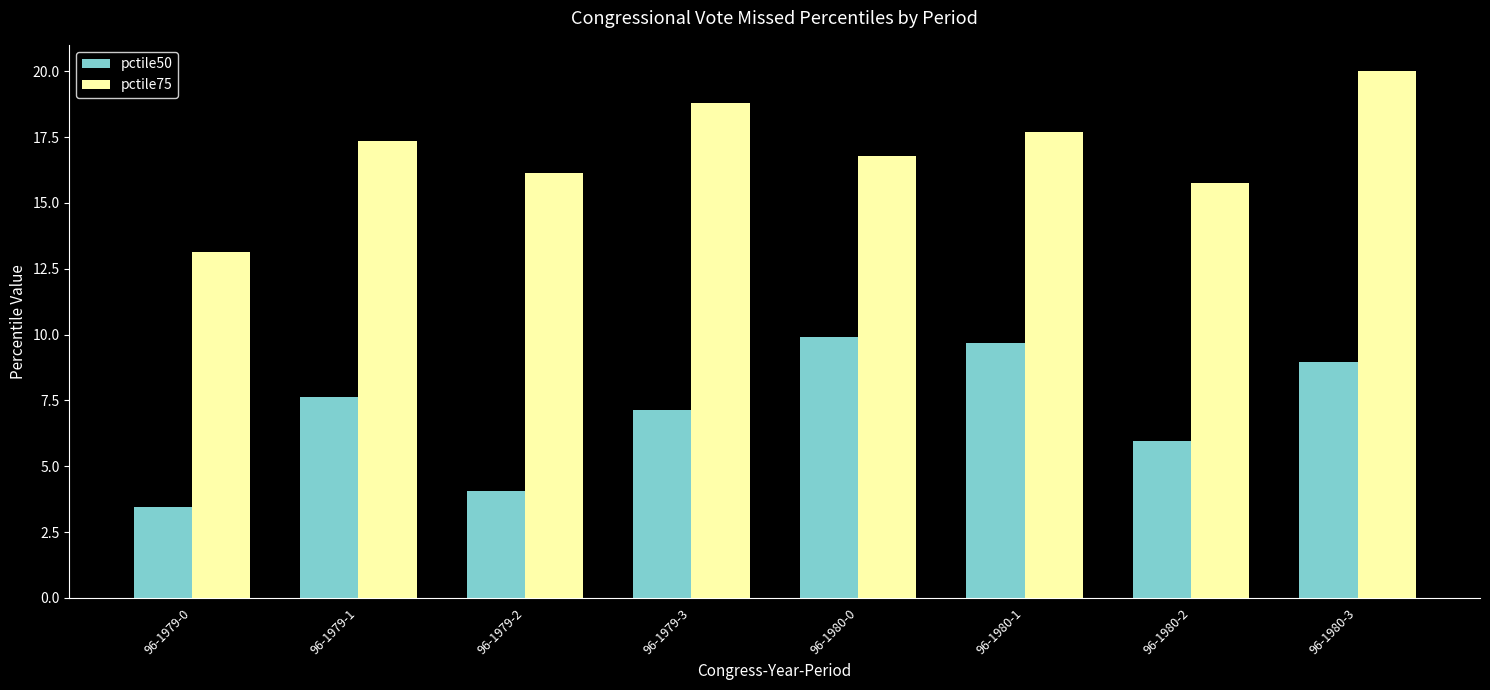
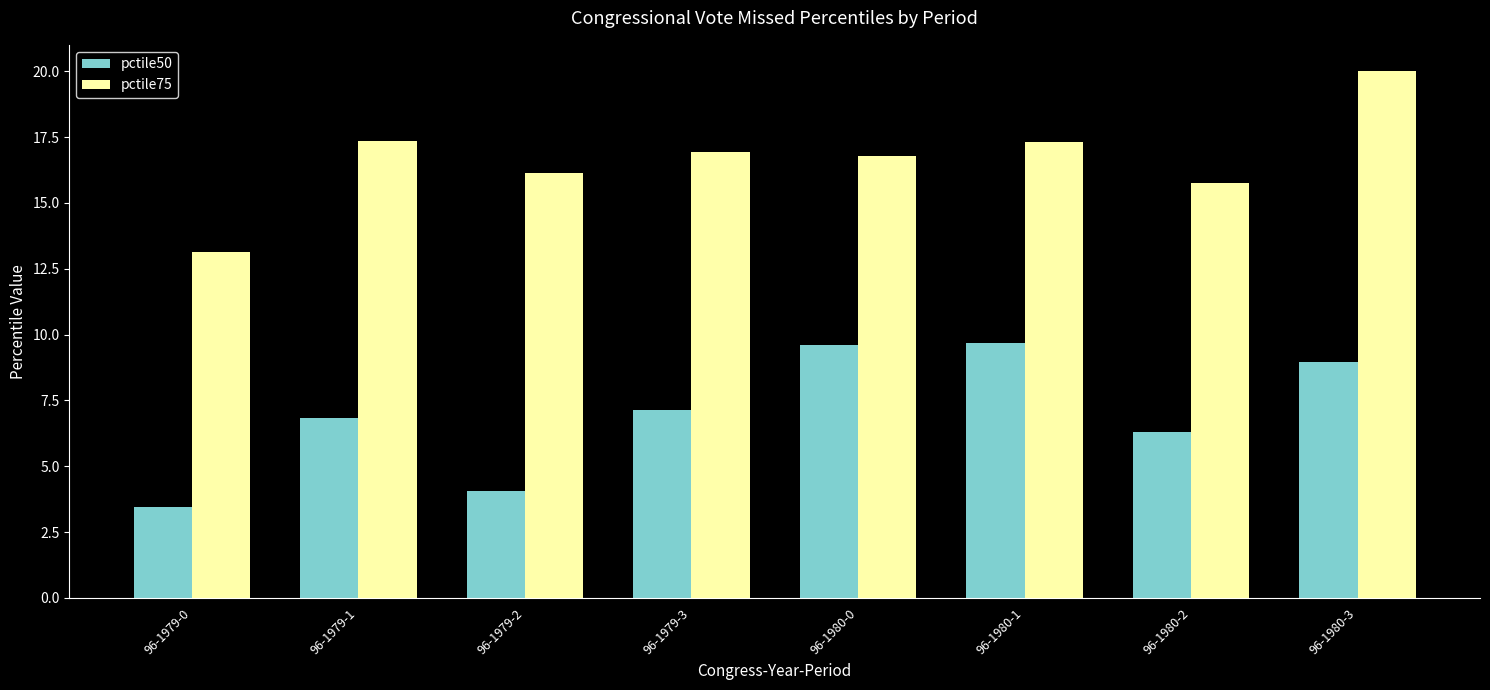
pctile50, 96-1979-1: 7.6 -> 6.8
pctile75, 96-1979-3: 18.8 -> 16.9
pctile50, 96-1980-0: 9.9 -> 9.6
pctile75, 96-1980-1: 17.7 -> 17.3
pctile50, 96-1980-2: 6.0 -> 6.3
